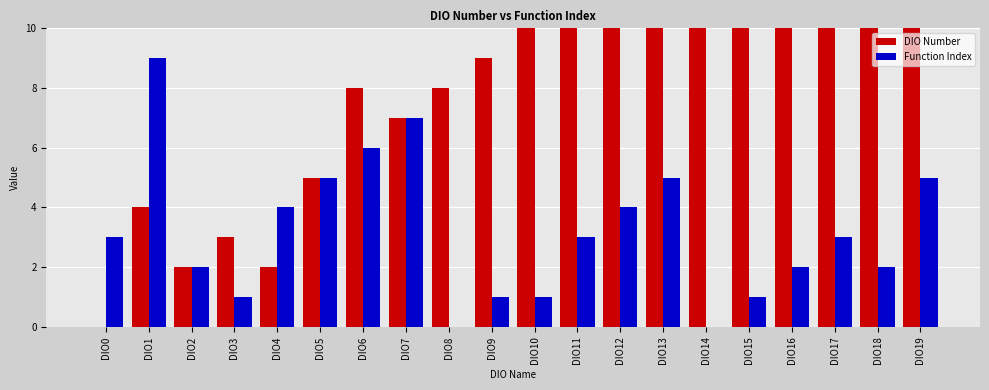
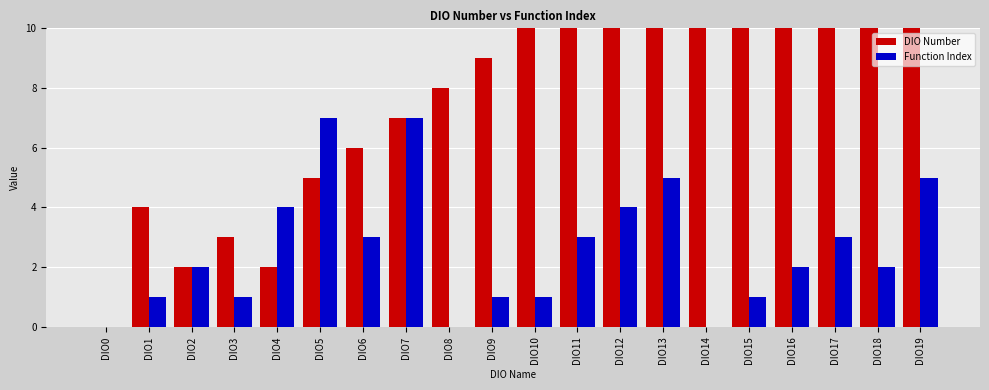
Function Index, DIO0: 3 -> 0
Function Index, DIO1: 9 -> 1
Function Index, DIO5: 5 -> 7
DIO Number, DIO6: 8 -> 6
Function Index, DIO6: 6 -> 3
